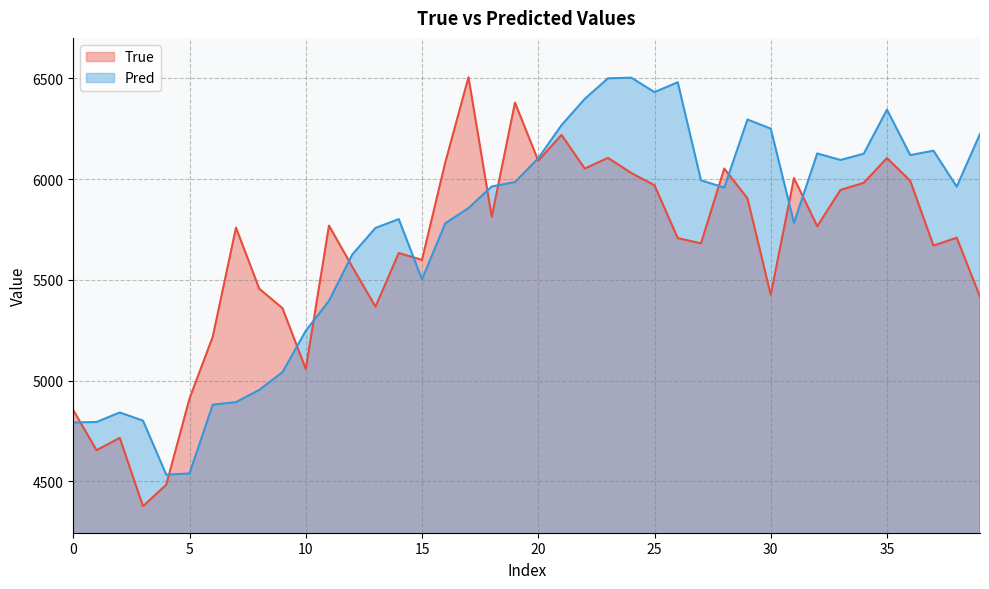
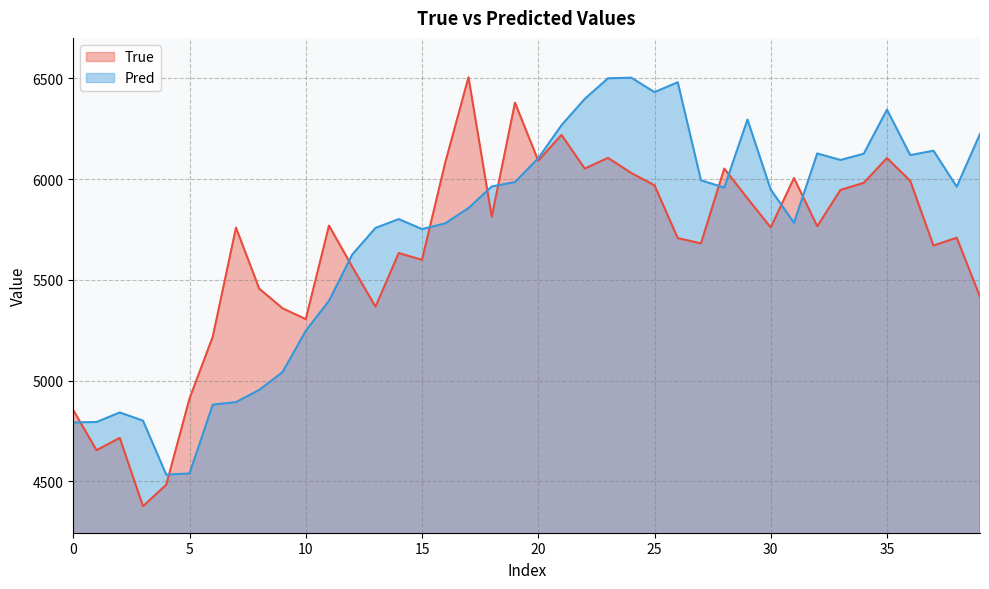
True, 10: 5060 -> 5310
Pred, 15: 5500 -> 5750
True, 30: 5430 -> 5760
Pred, 30: 6250 -> 5950
